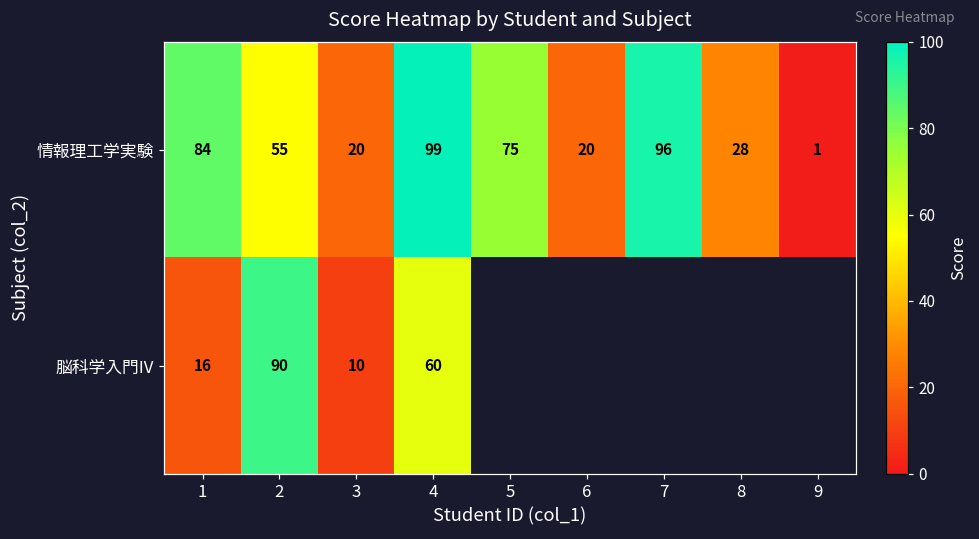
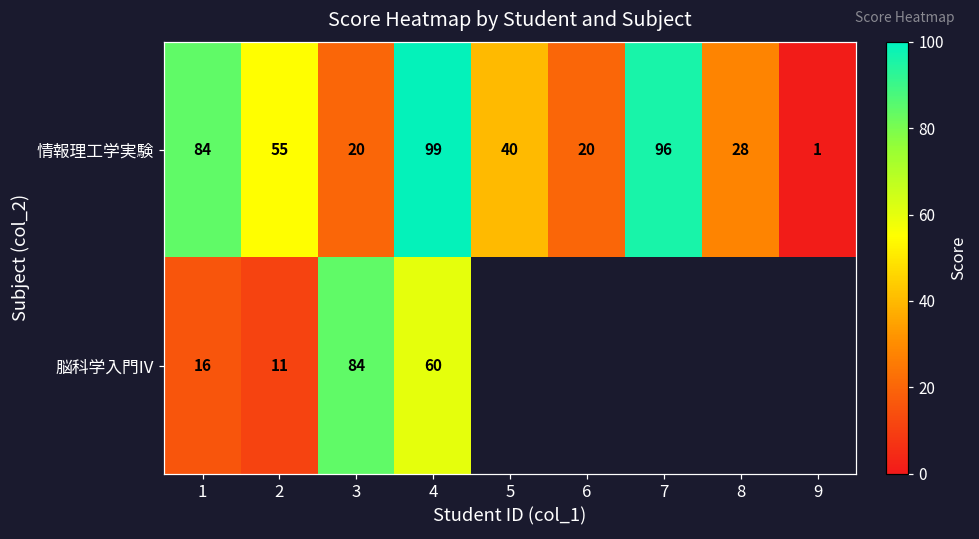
情報理工学実験, 5: 75 -> 40
脳科学入門IV, 2: 90 -> 11
脳科学入門IV, 3: 10 -> 84
